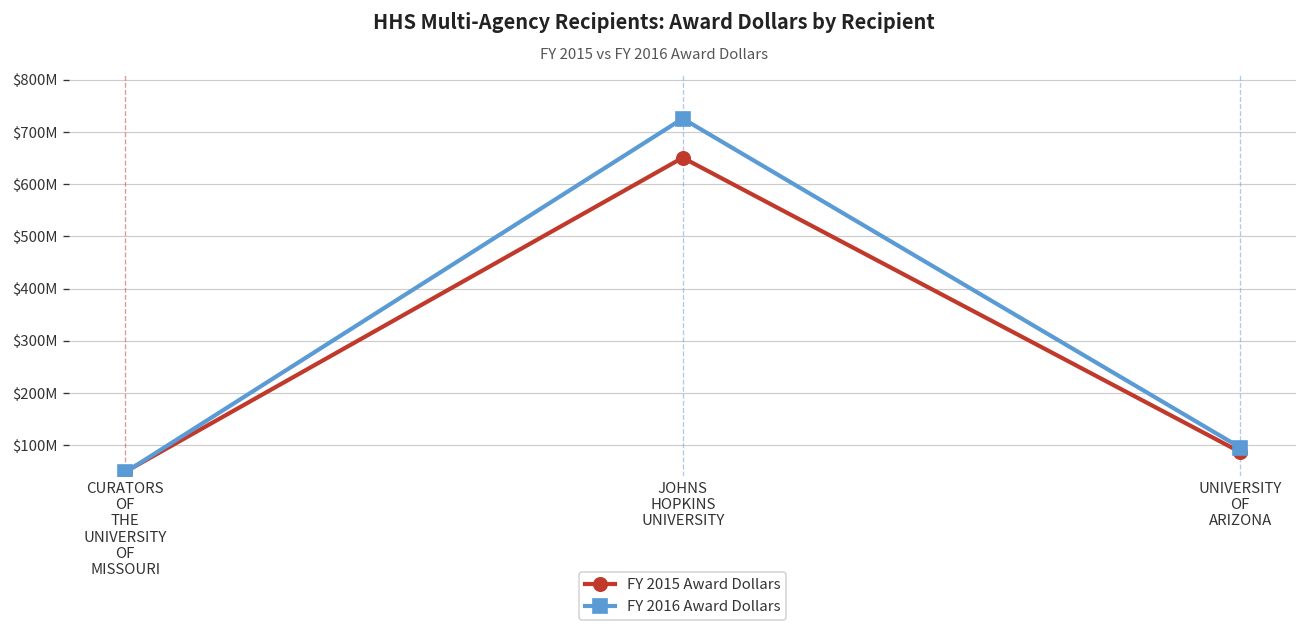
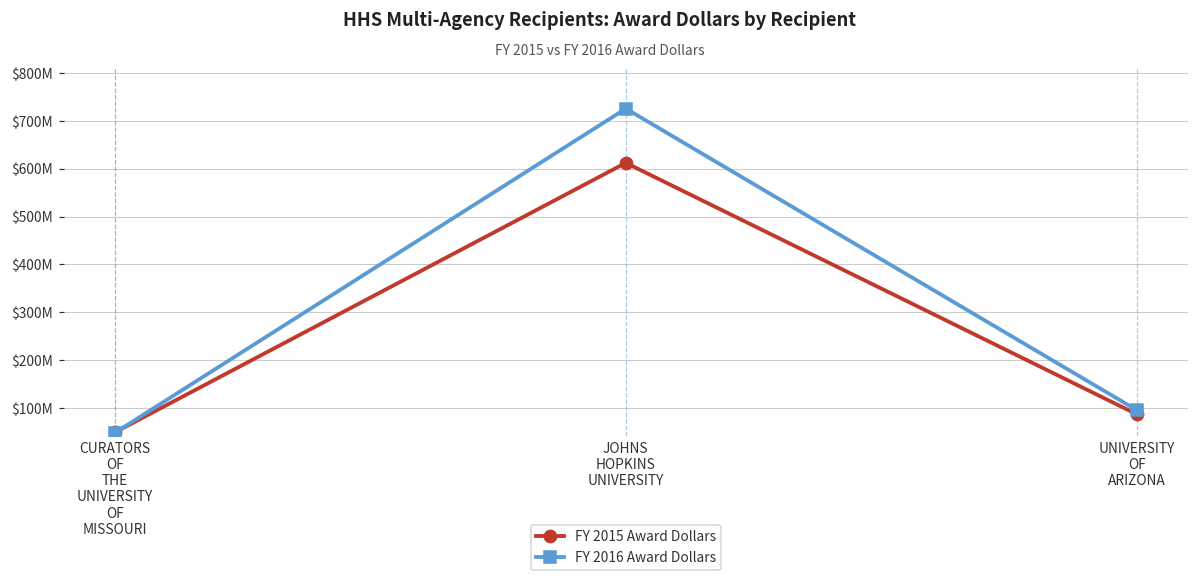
FY 2015 Award Dollars, JOHNS HOPKINS UNIVERSITY: $650000000 -> $610000000
